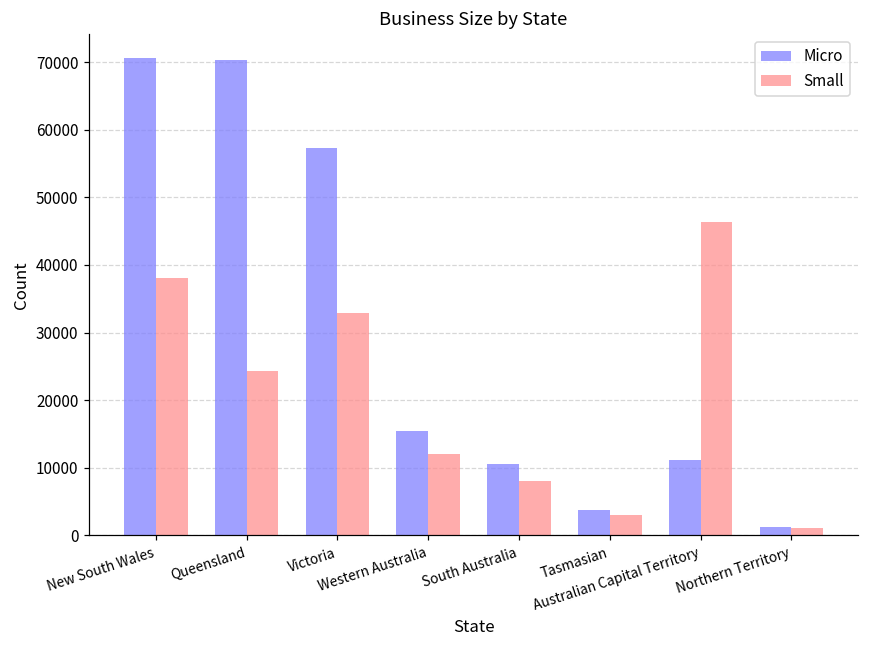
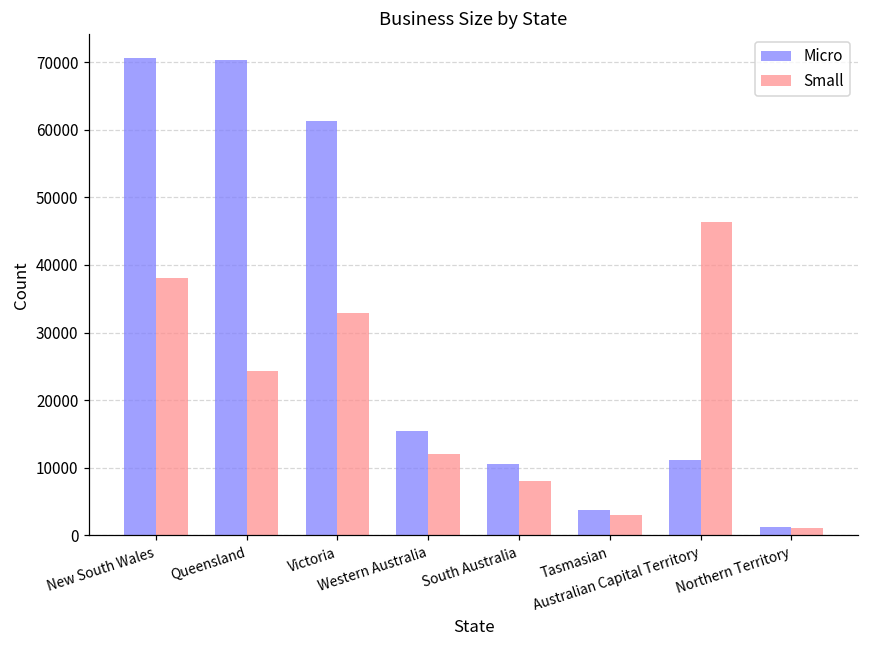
Micro, Victoria: 57000 -> 61000
